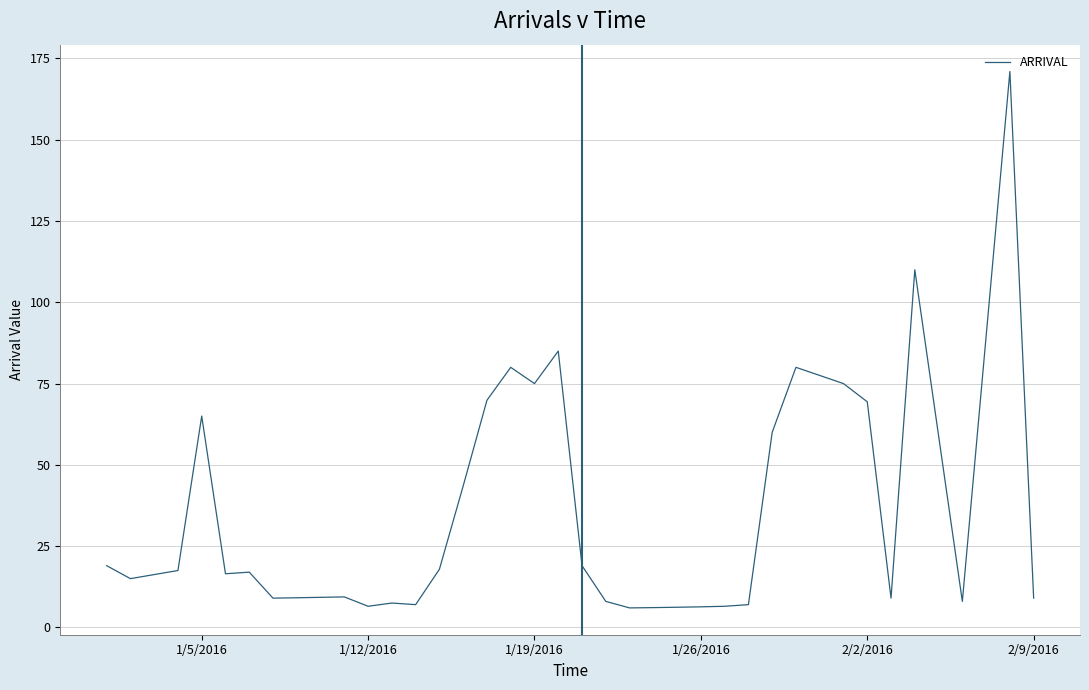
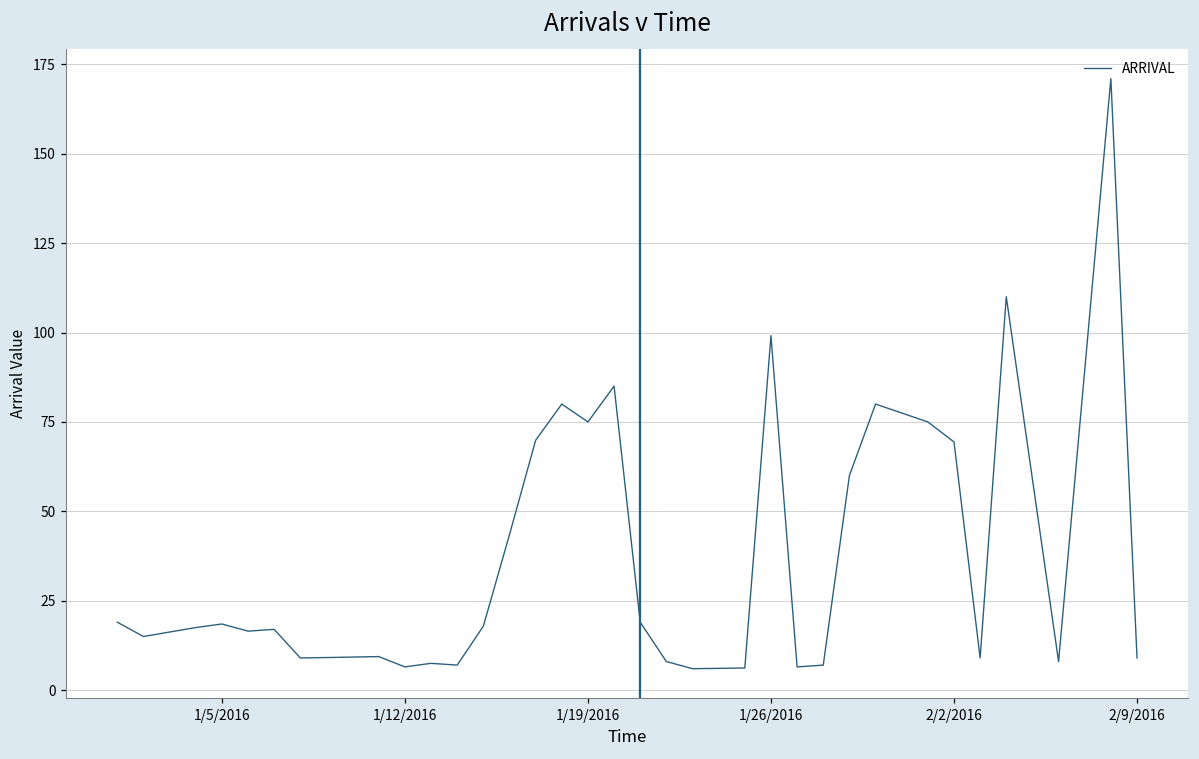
1/5/2016: 65 -> 19
1/26/2016: 6 -> 99
